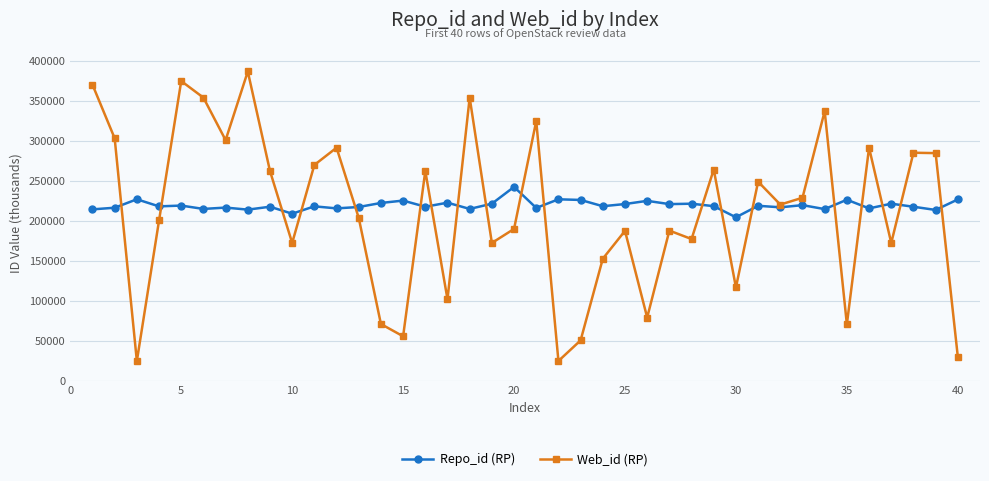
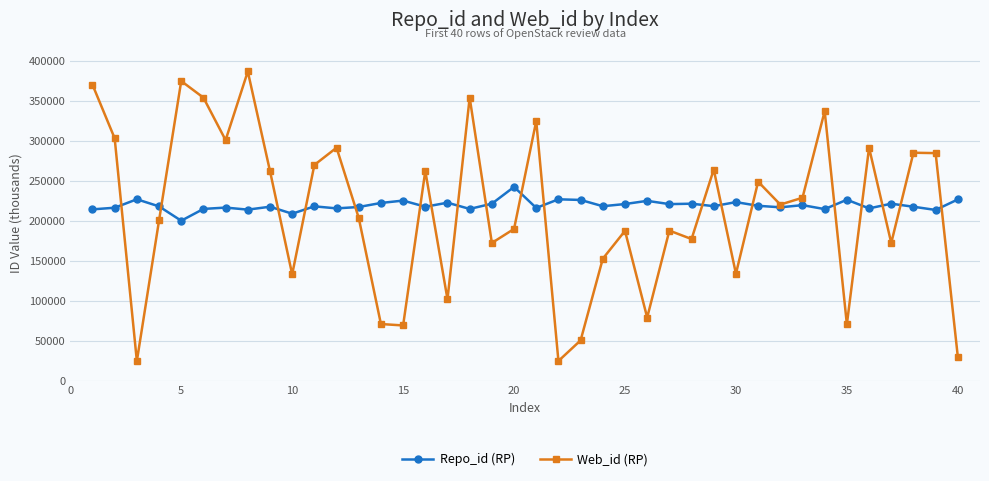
Repo_id (RP), 5: 220000 -> 200000
Web_id (RP), 10: 170000 -> 130000
Web_id (RP), 15: 60000 -> 70000
Repo_id (RP), 30: 200000 -> 220000
Web_id (RP), 30: 120000 -> 130000
